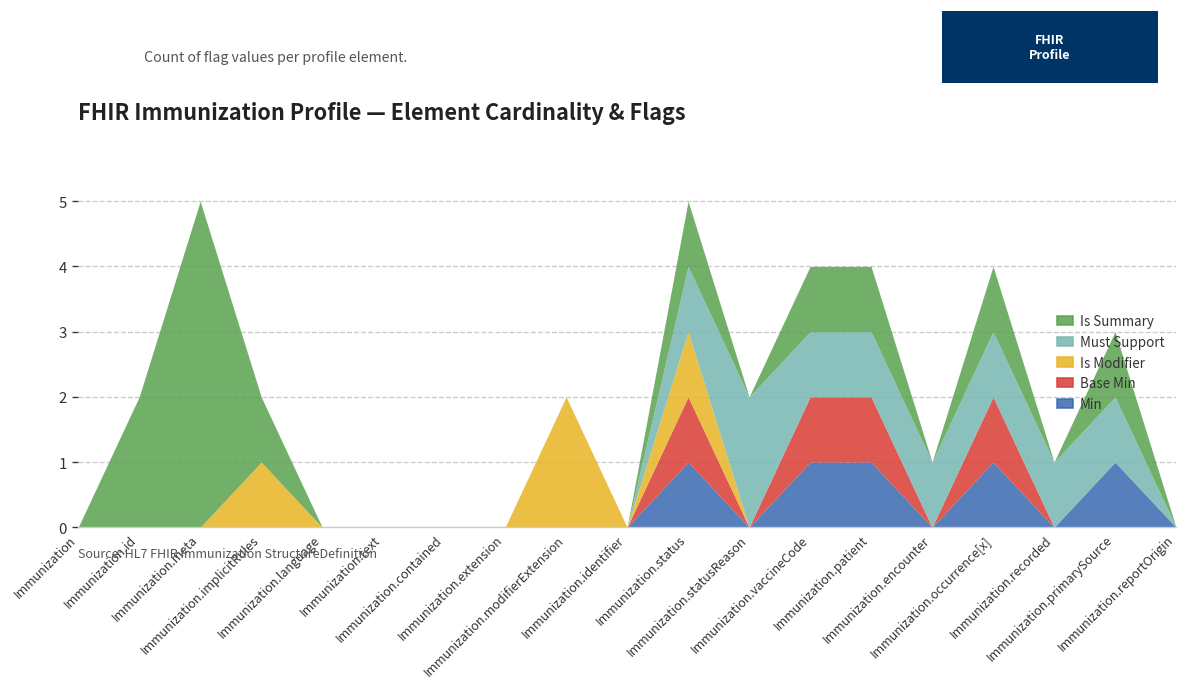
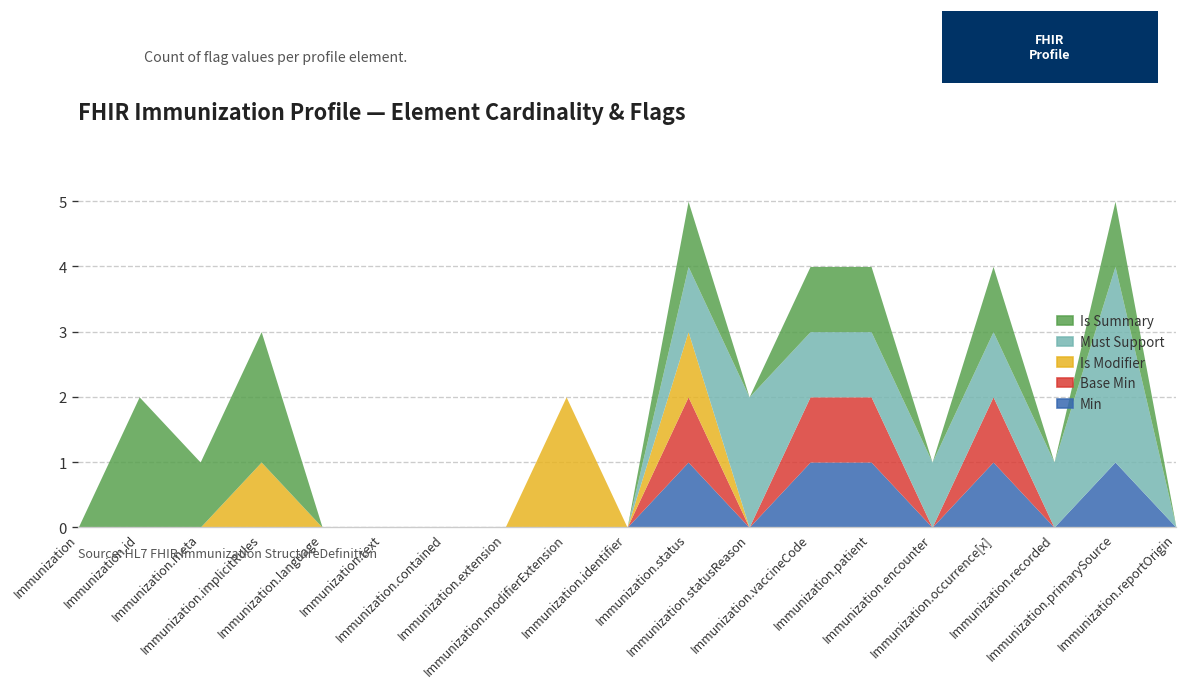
Is Summary, Immunization.meta: 5 -> 1
Is Summary, Immunization.implicitRules: 1 -> 2
Must Support, Immunization.primarySource: 1 -> 3
